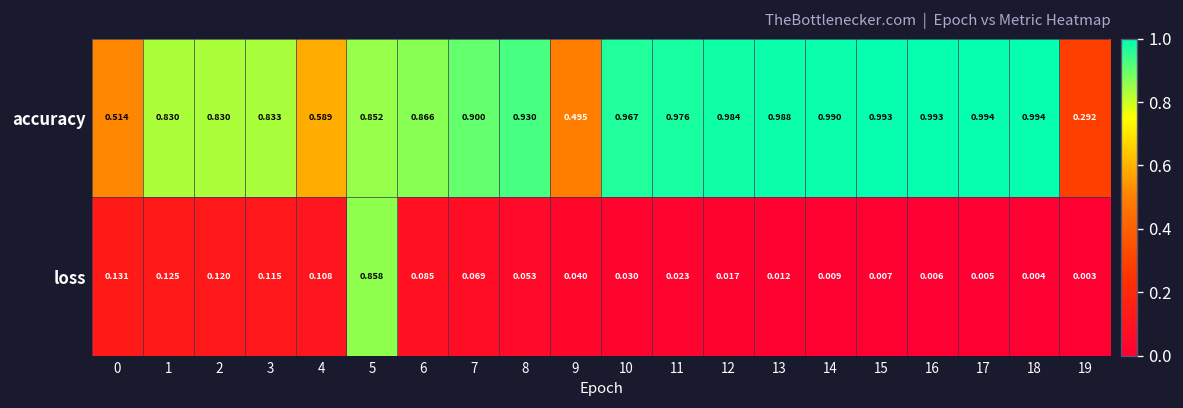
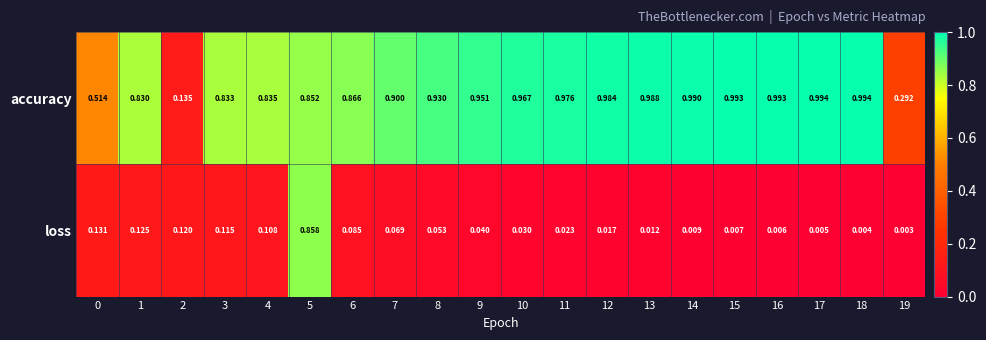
accuracy, 2: 0.830 -> 0.135
accuracy, 4: 0.589 -> 0.835
accuracy, 9: 0.495 -> 0.951
